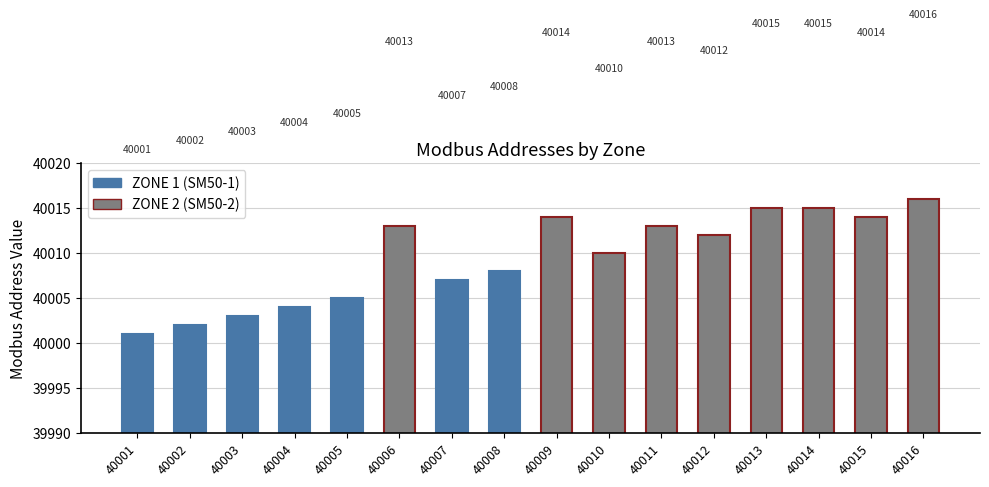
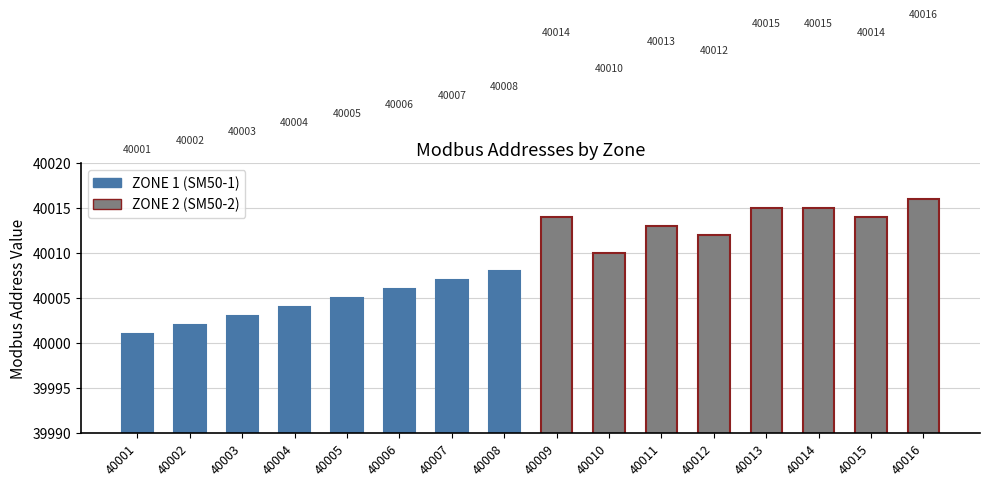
40006: 40013 -> 40006
